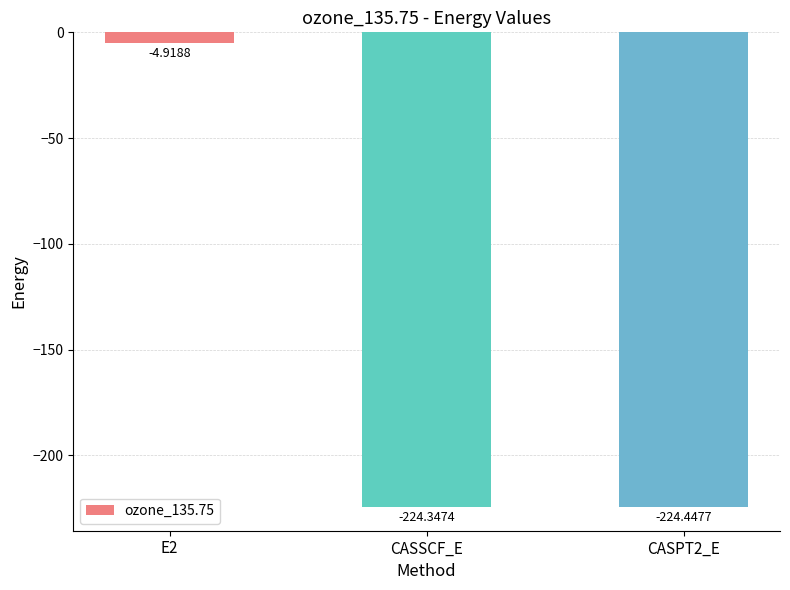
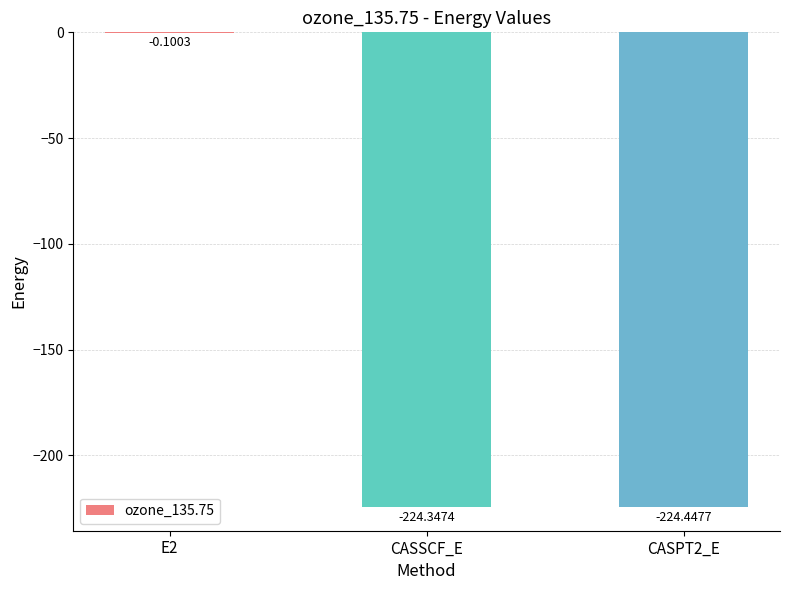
E2: -4.9188 -> -0.1003
